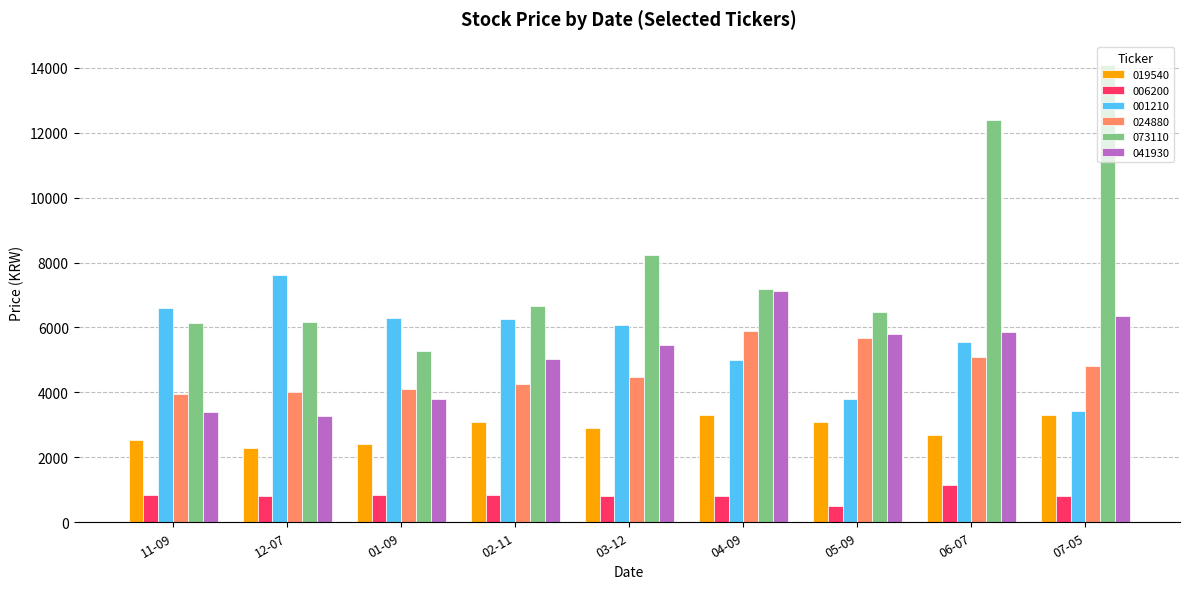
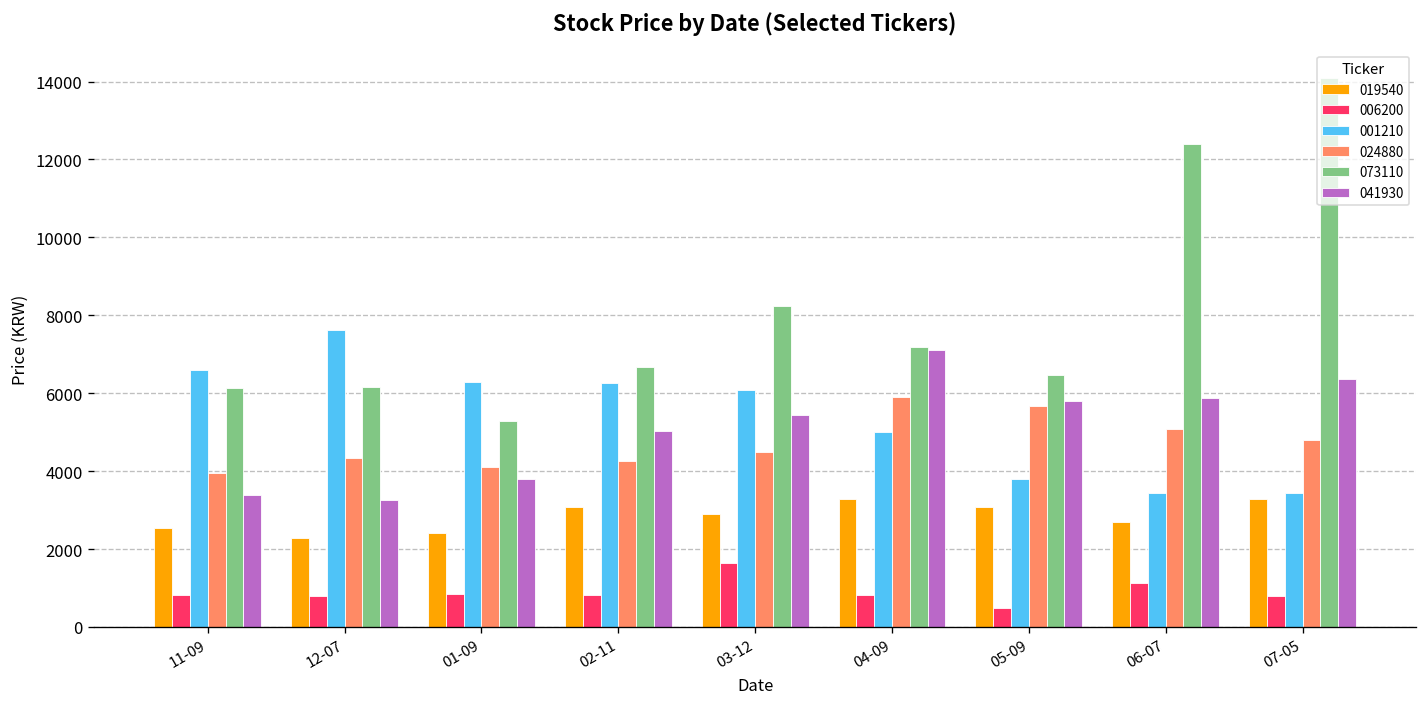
024880, 12-07: 4000 -> 4300
006200, 03-12: 800 -> 1600
001210, 06-07: 5600 -> 3400
